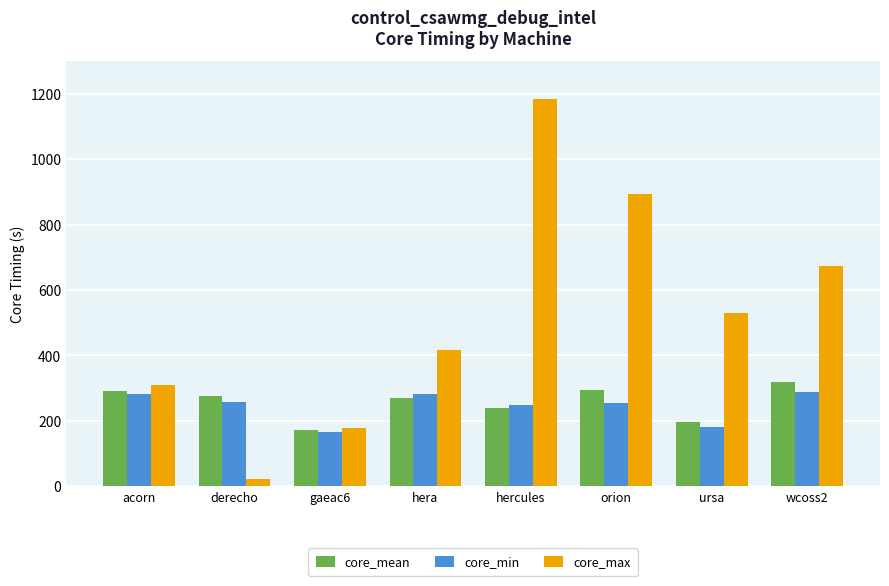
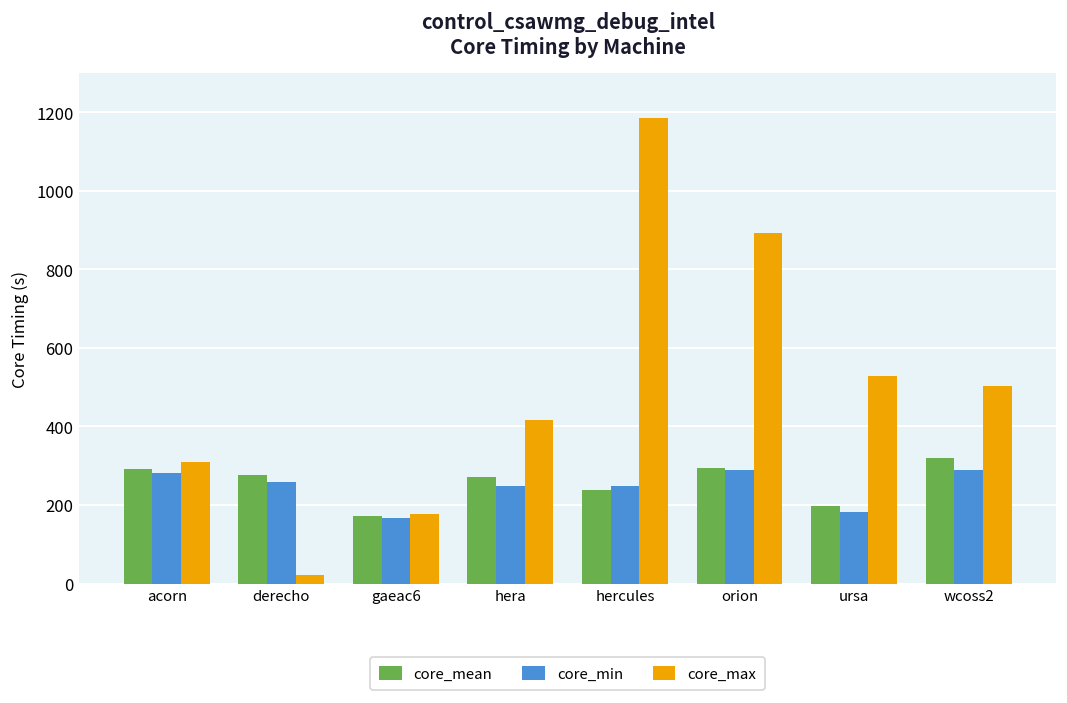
core_min, hera: 280 -> 250
core_min, orion: 250 -> 290
core_max, wcoss2: 670 -> 500
